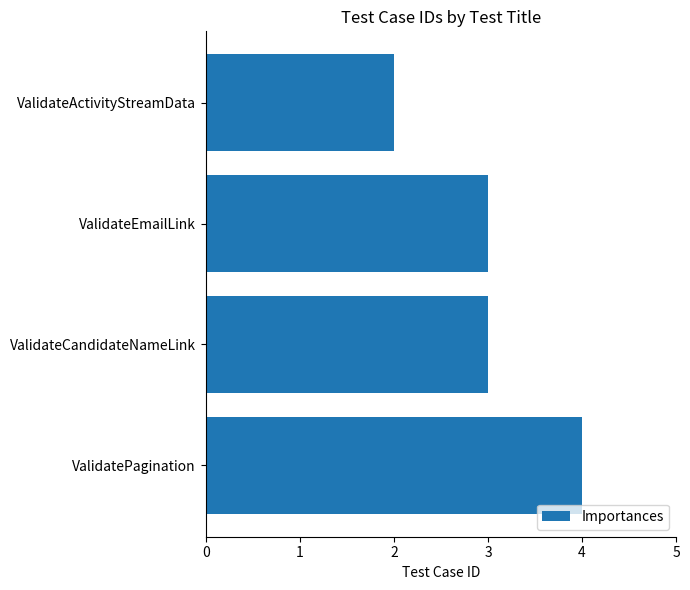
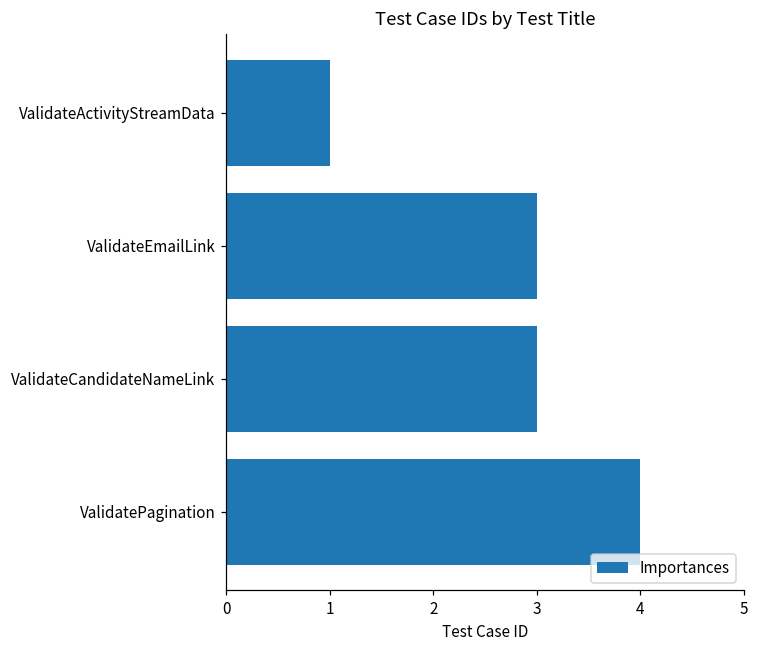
ValidateActivityStreamData: 2 -> 1
